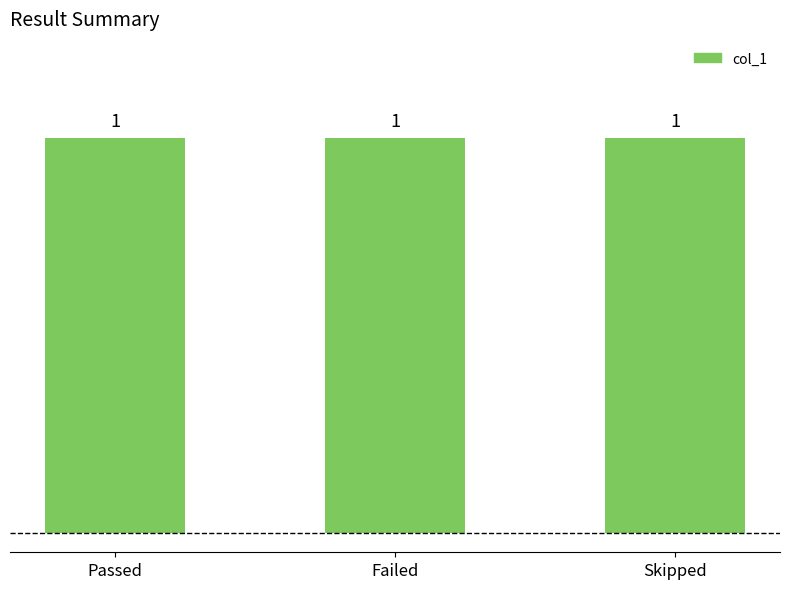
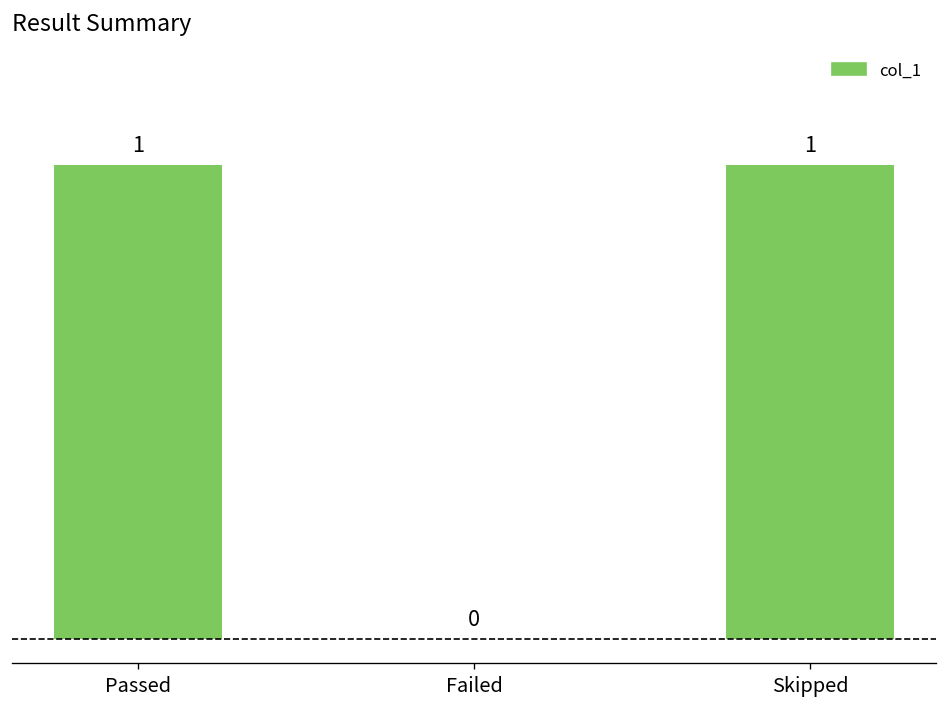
Failed: 1 -> 0
